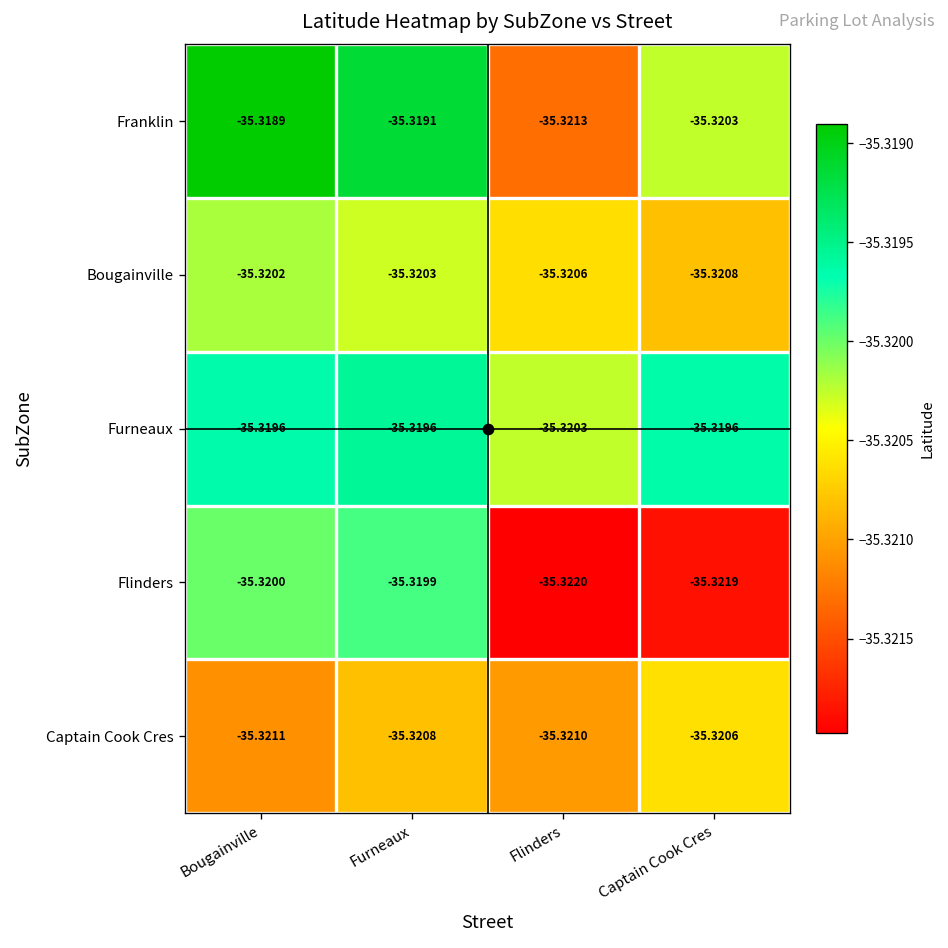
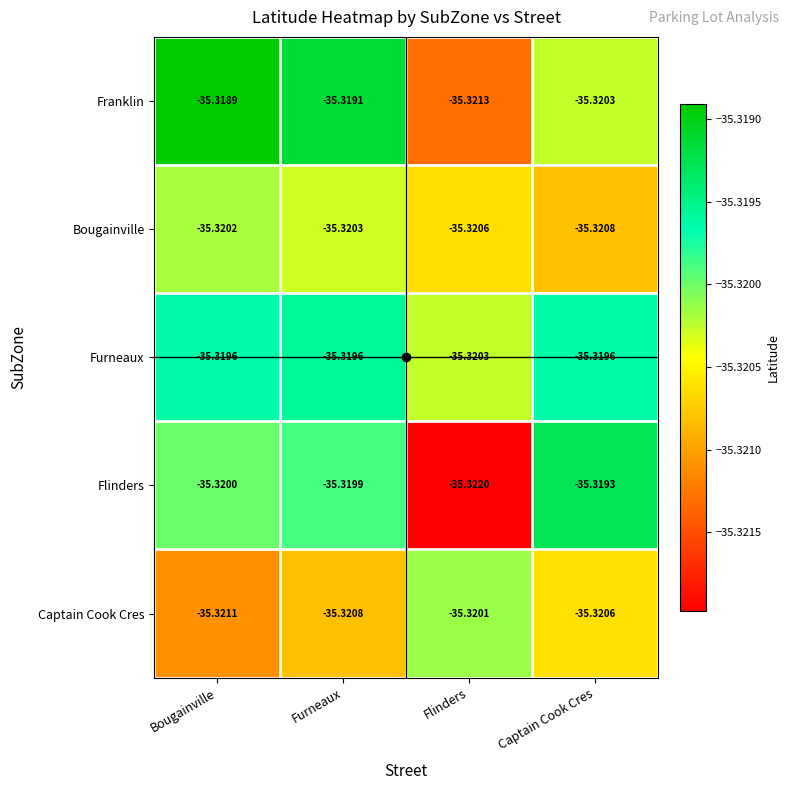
Flinders, Captain Cook Cres: -35.3219 -> -35.3193
Captain Cook Cres, Flinders: -35.3210 -> -35.3201
